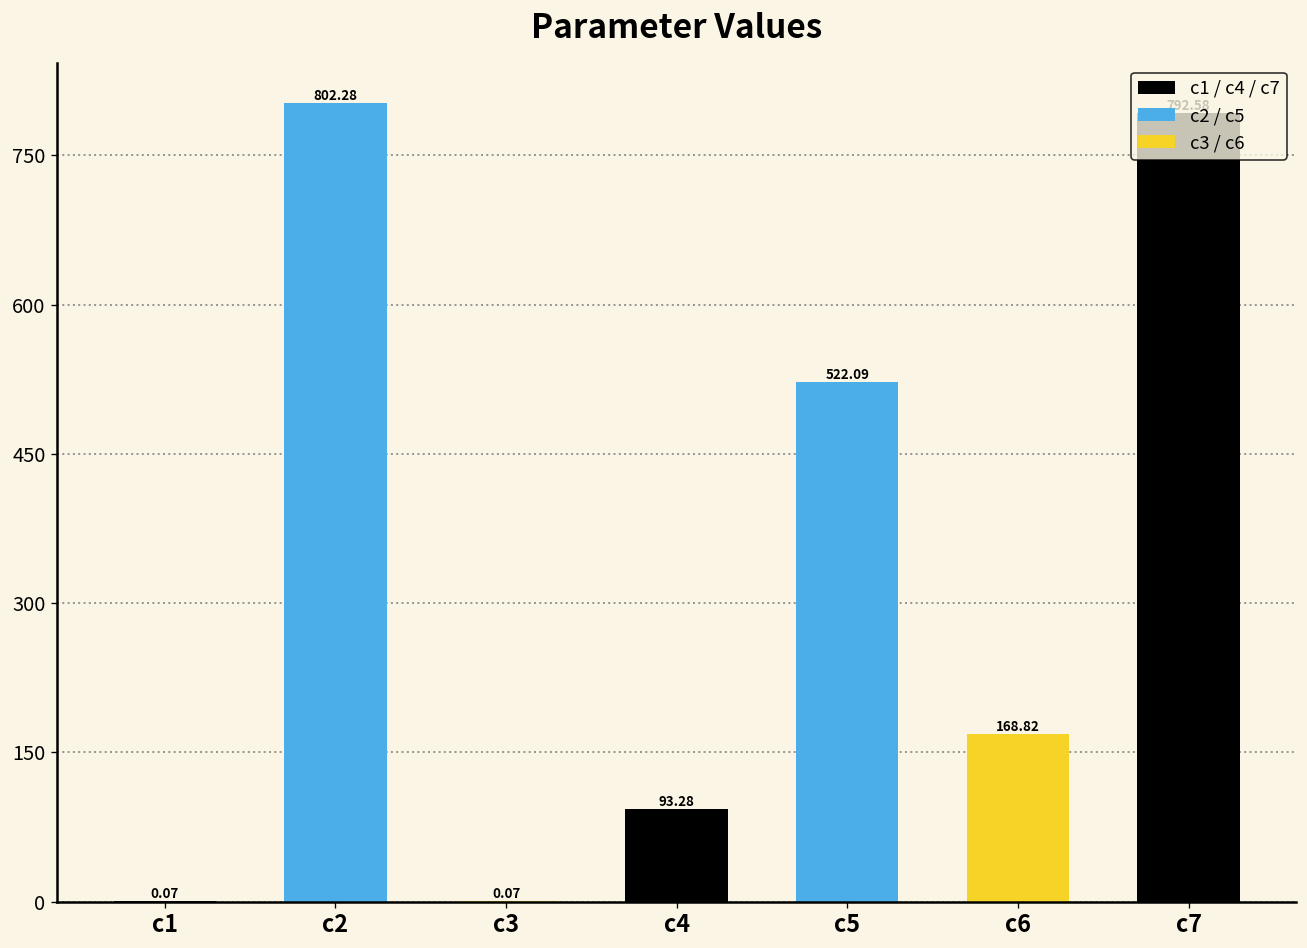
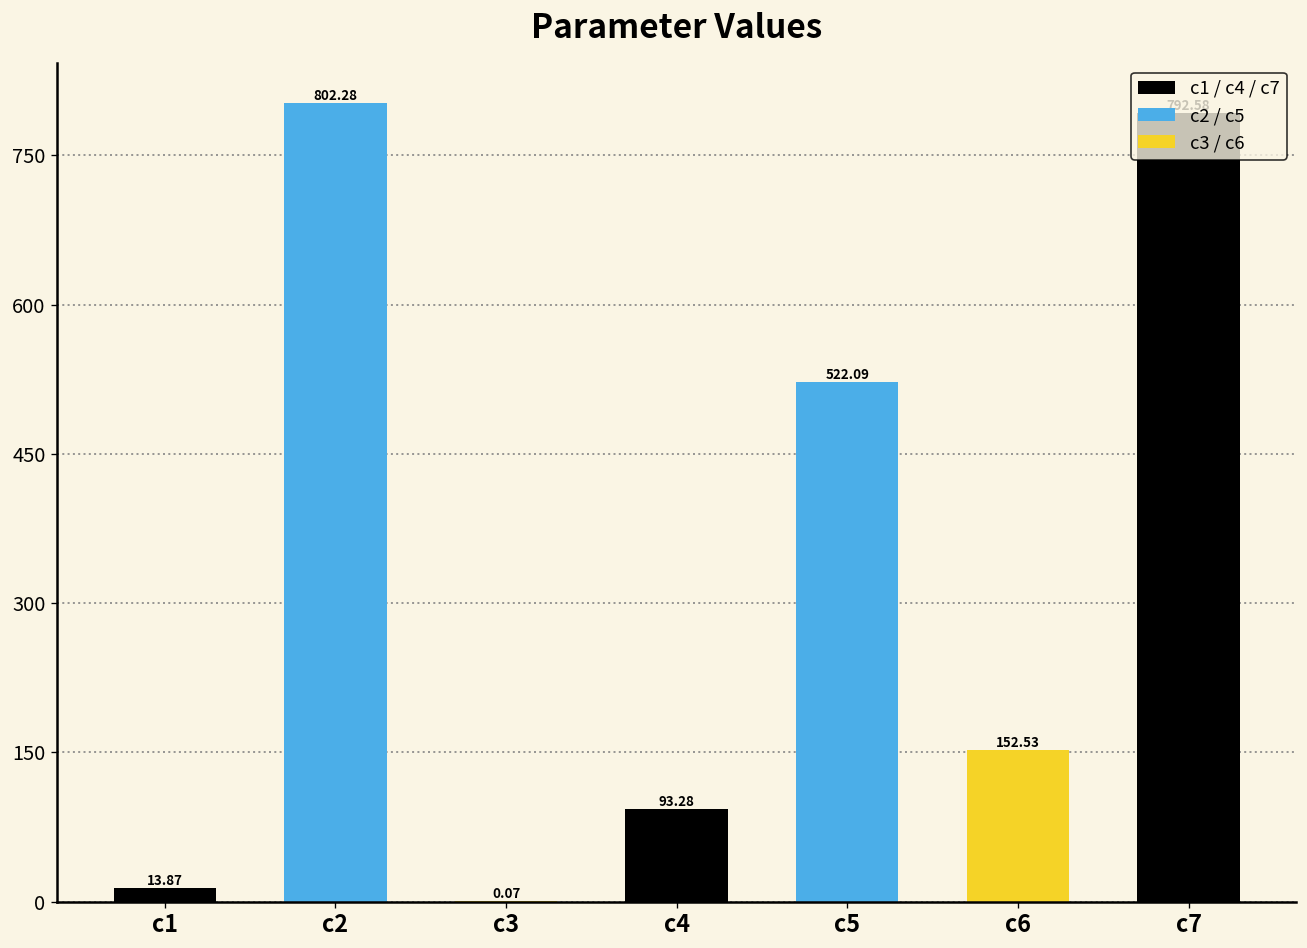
c1: 0.07 -> 13.87
c6: 168.82 -> 152.53
